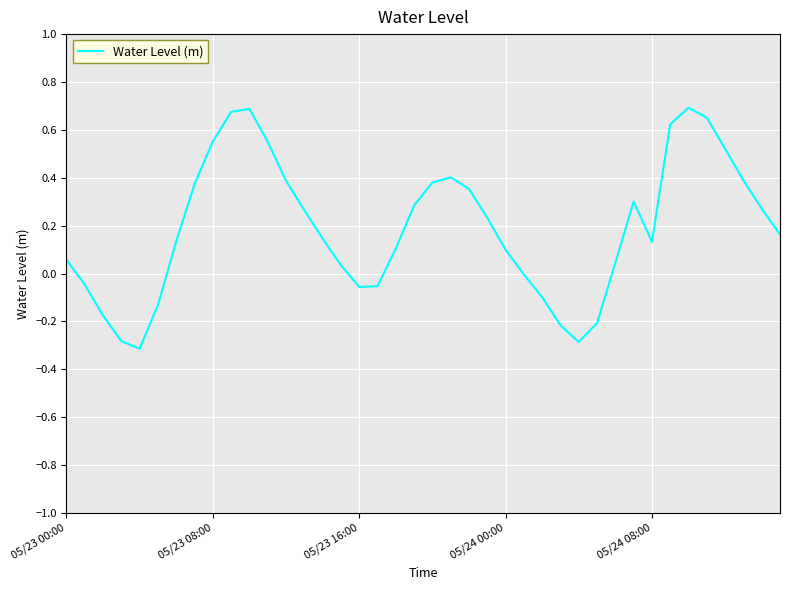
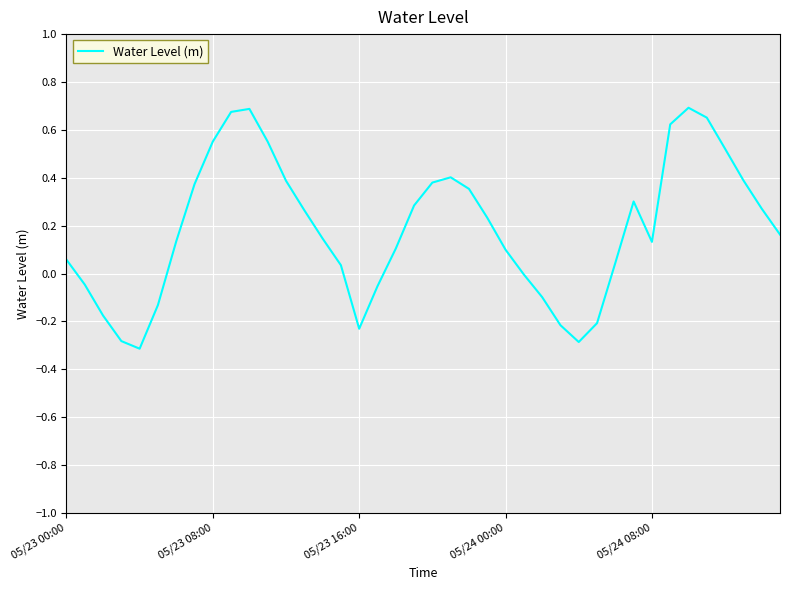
05/23 16:00: -0.06 -> -0.23
